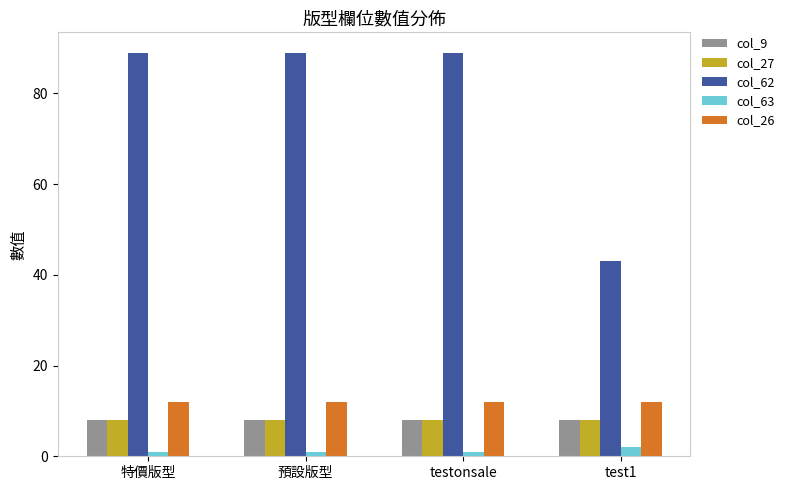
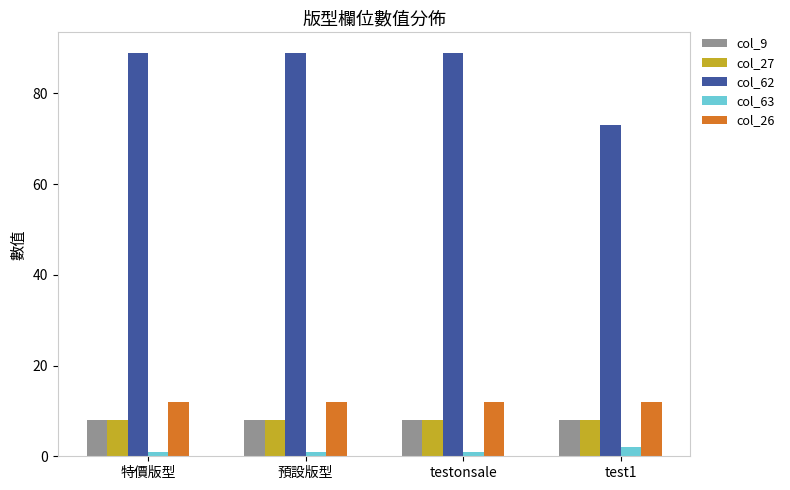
col_62, test1: 43 -> 73
